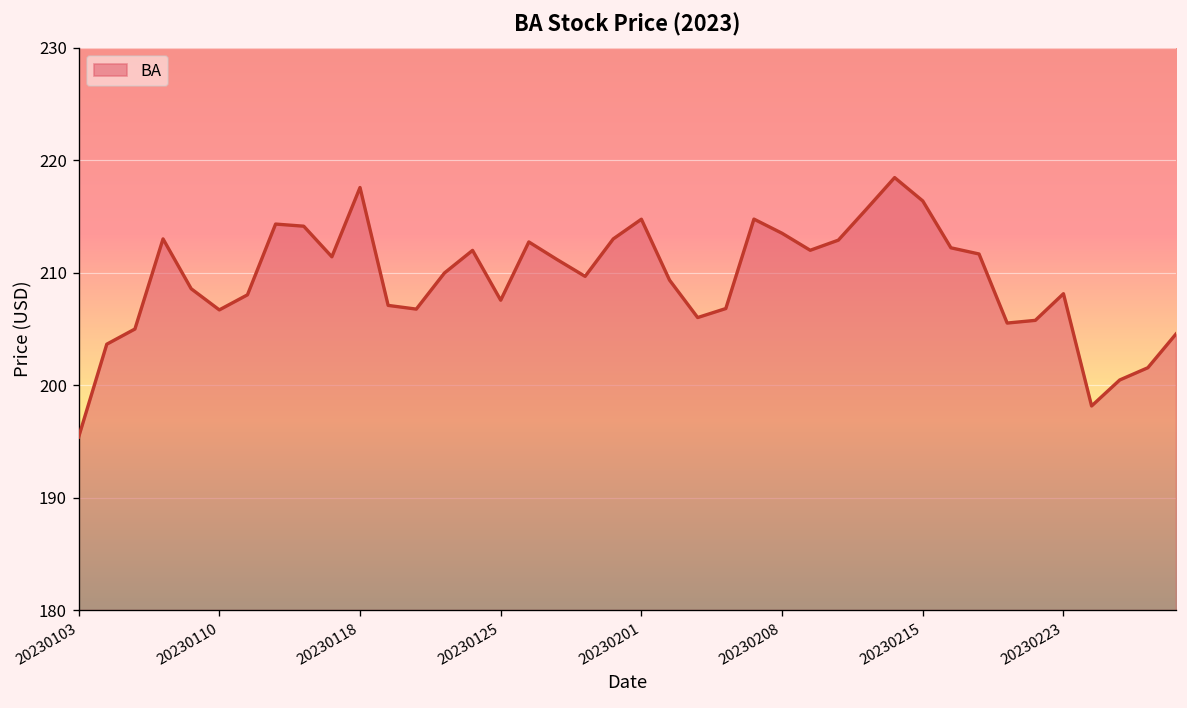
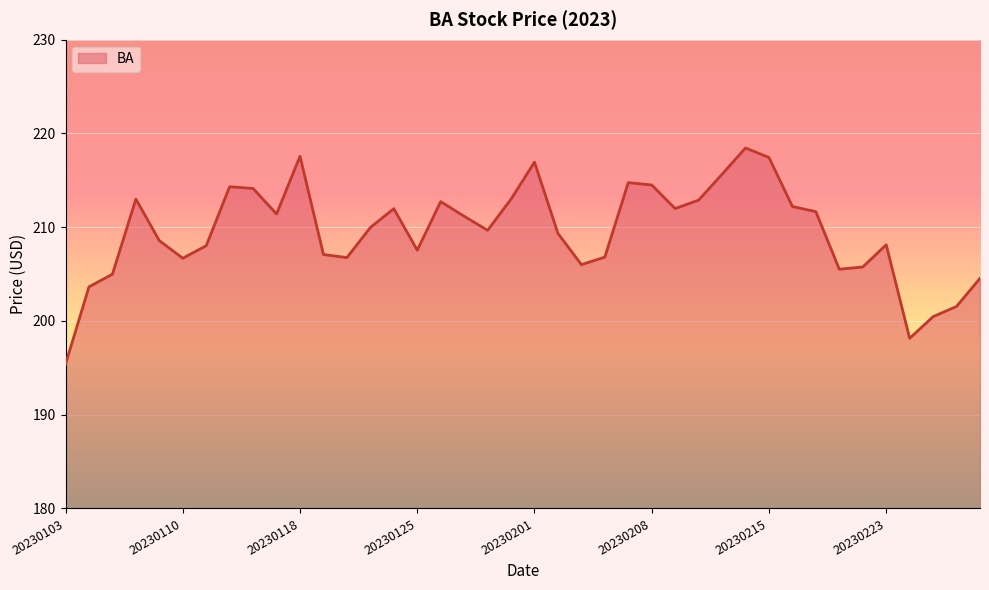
20230201: 215 -> 217
20230208: 214 -> 215
20230215: 216 -> 217
